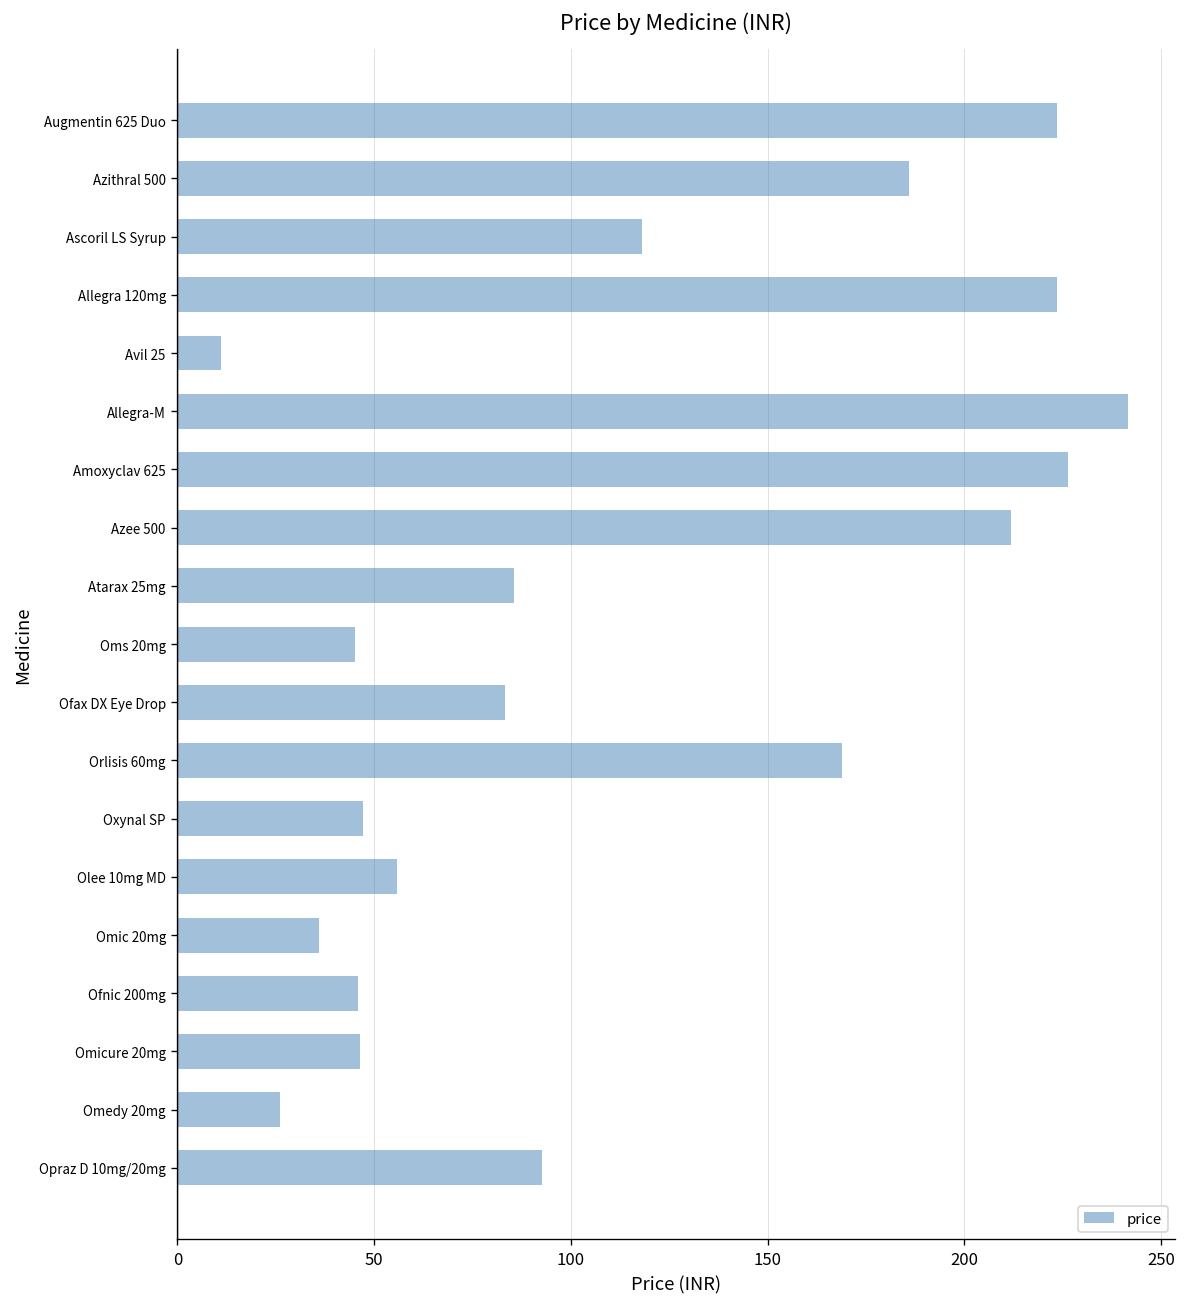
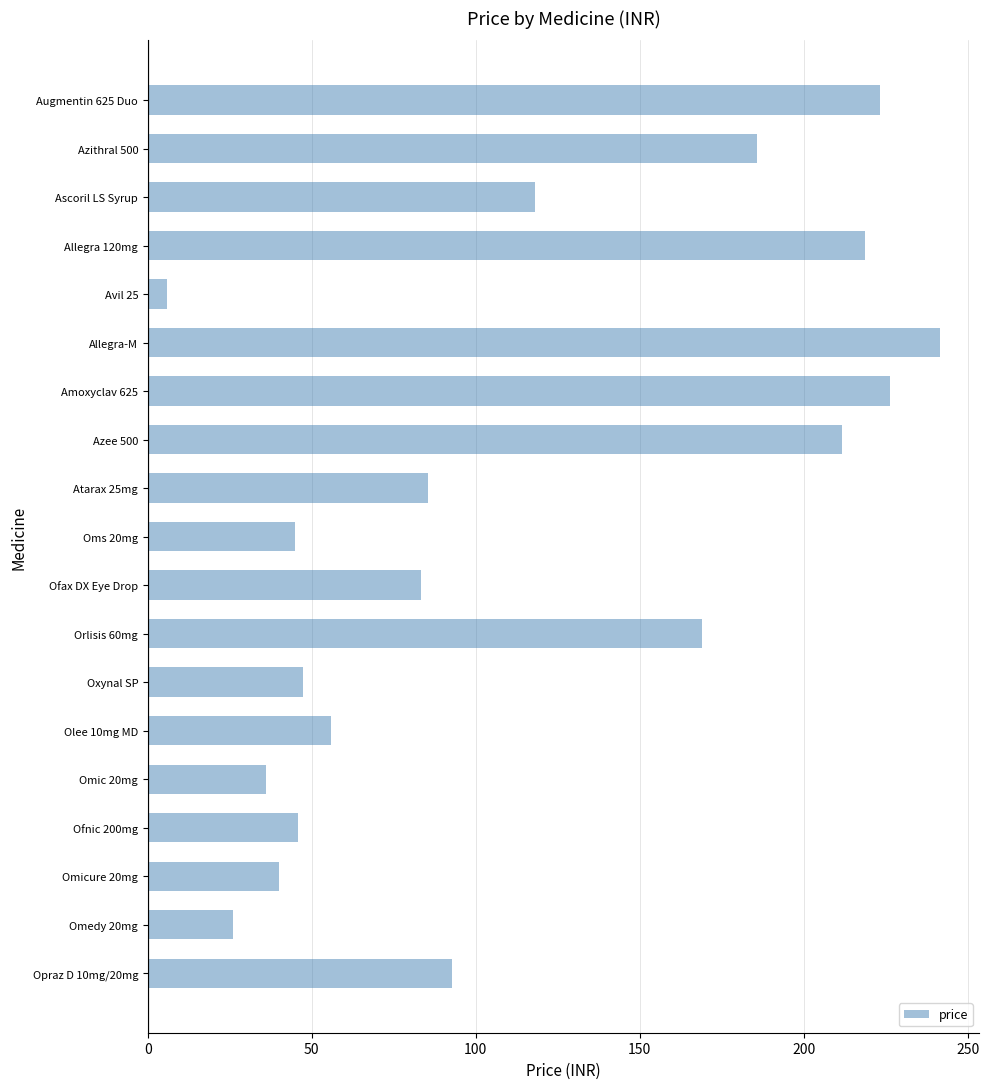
Allegra 120mg: 223 -> 219
Avil 25: 11 -> 6
Omicure 20mg: 46 -> 40
